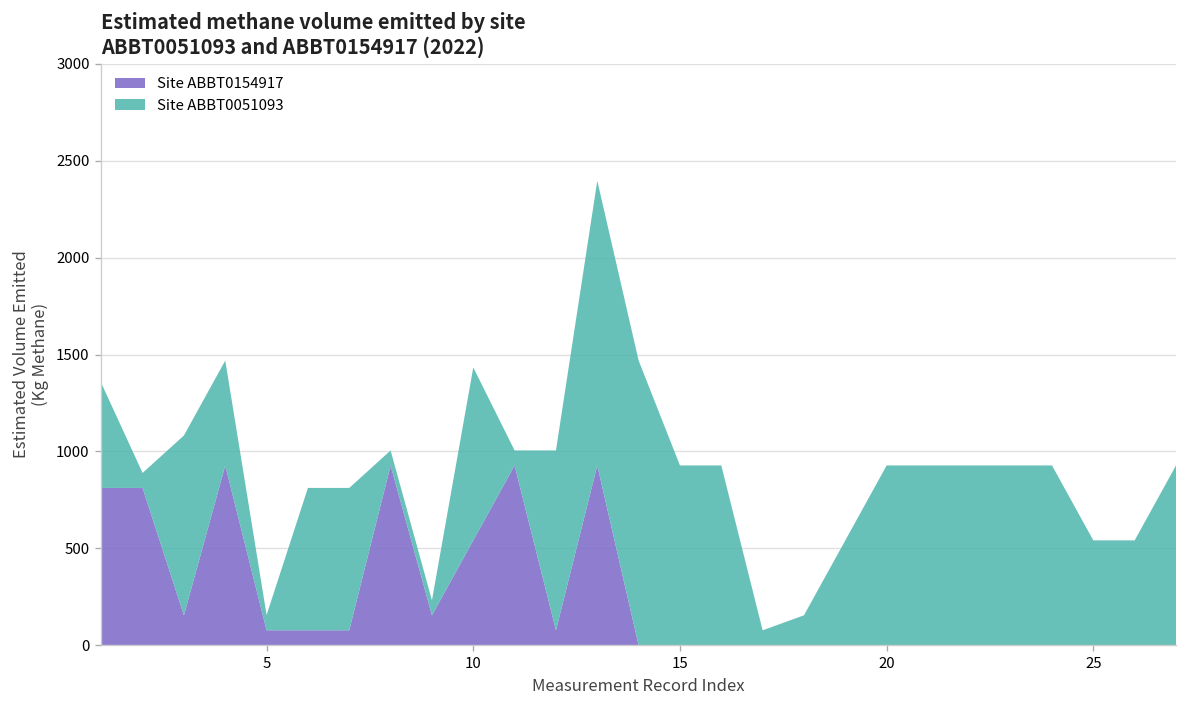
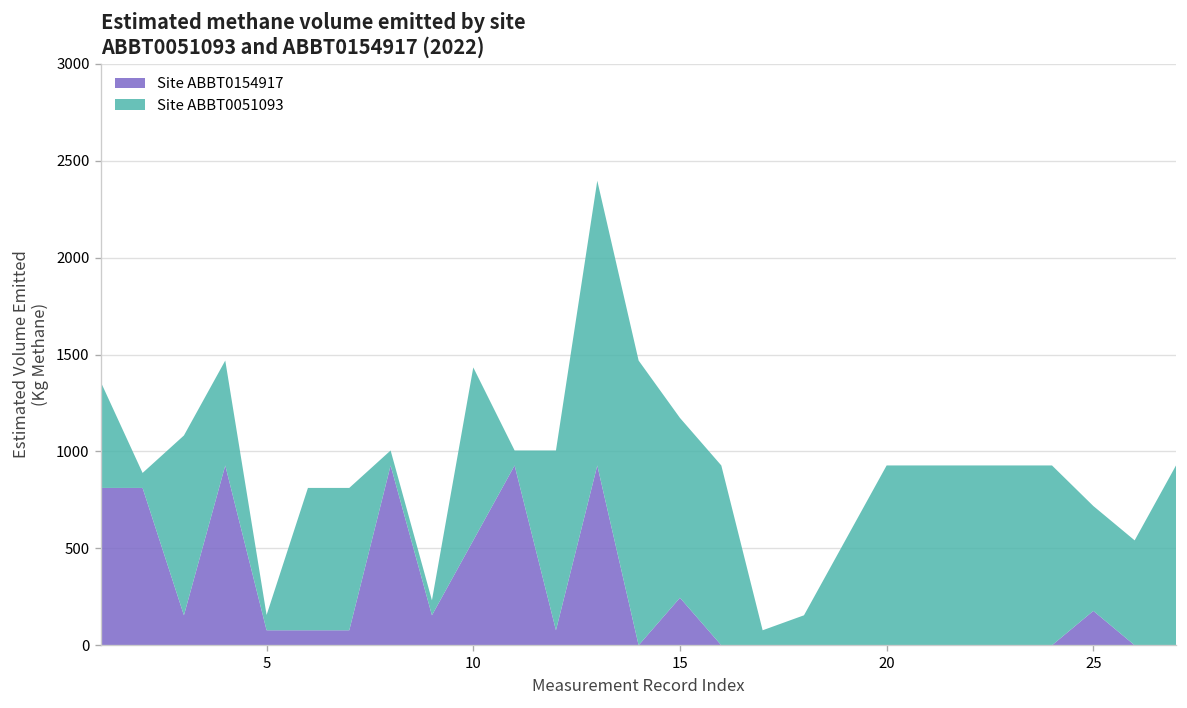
Site ABBT0154917, 15: 0 -> 250
Site ABBT0154917, 25: 0 -> 180
